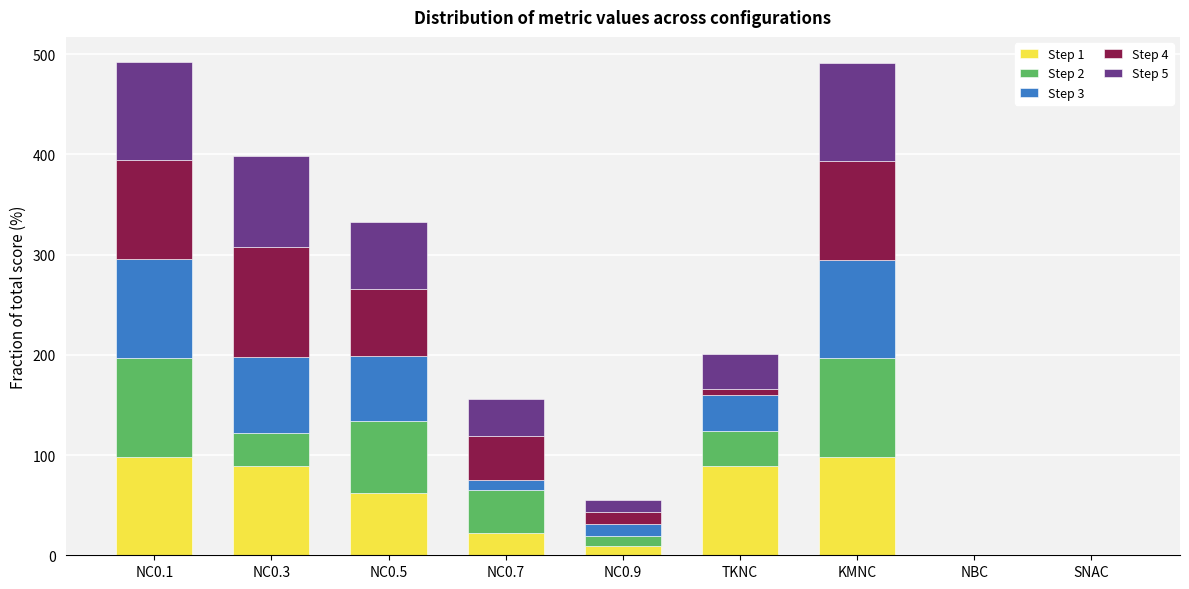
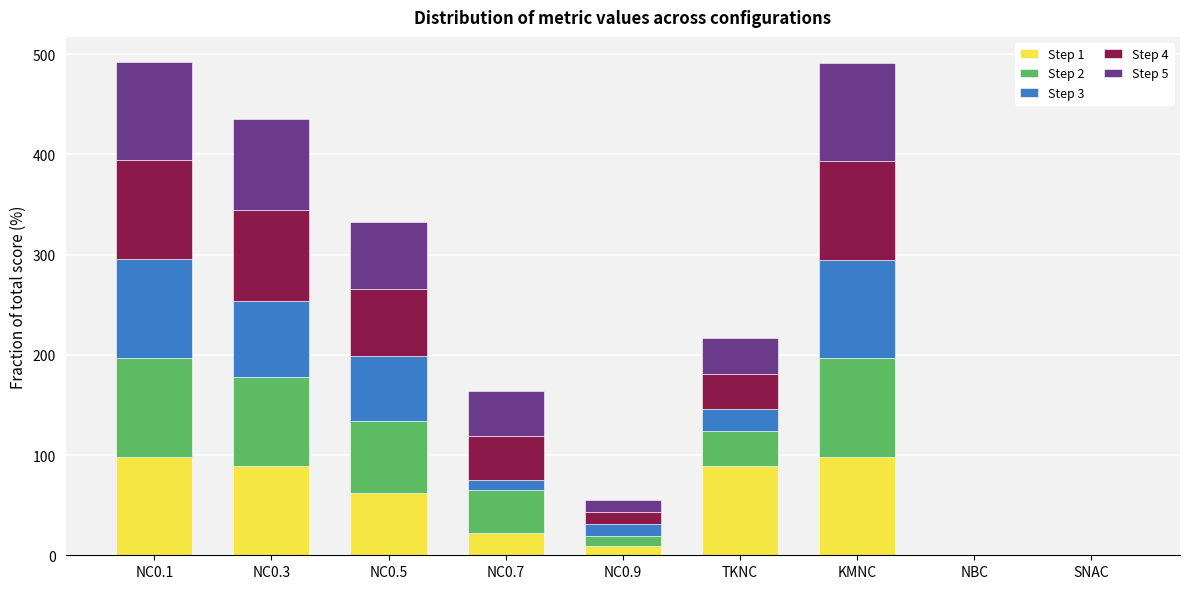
Step 2, NC0.3: 33 -> 89
Step 4, NC0.3: 110 -> 90
Step 5, NC0.7: 36 -> 45
Step 3, TKNC: 36 -> 22
Step 4, TKNC: 6 -> 35
